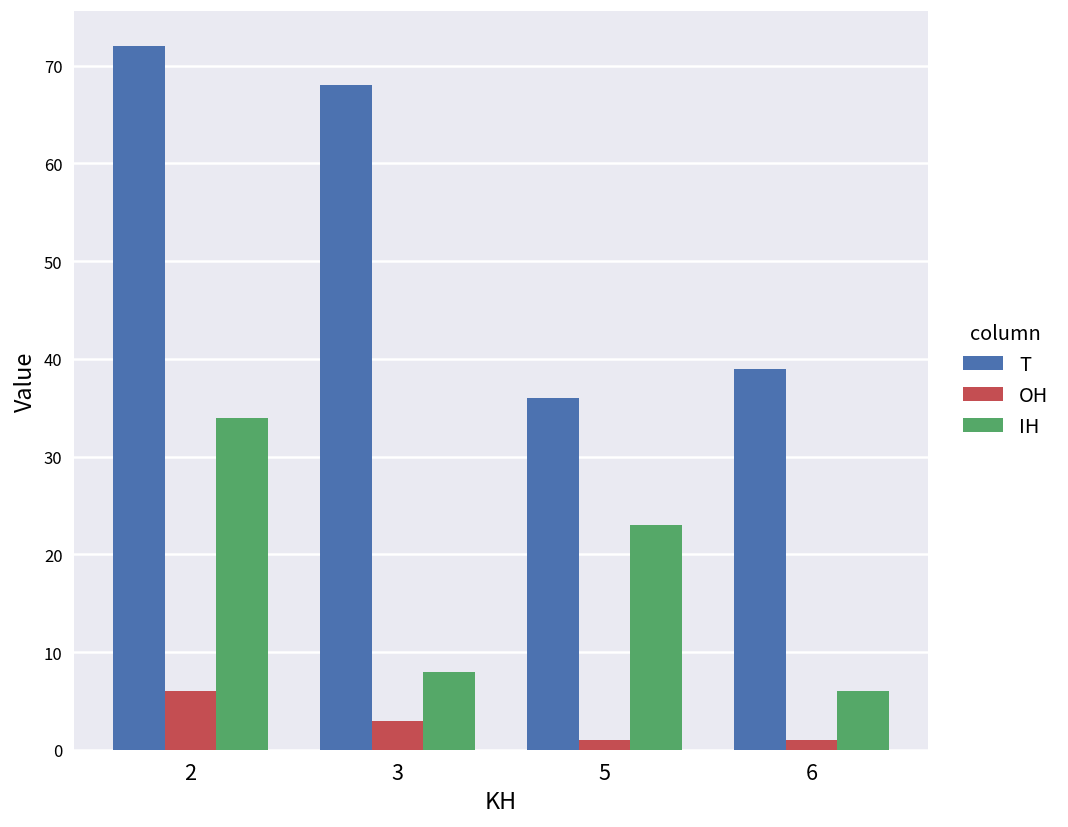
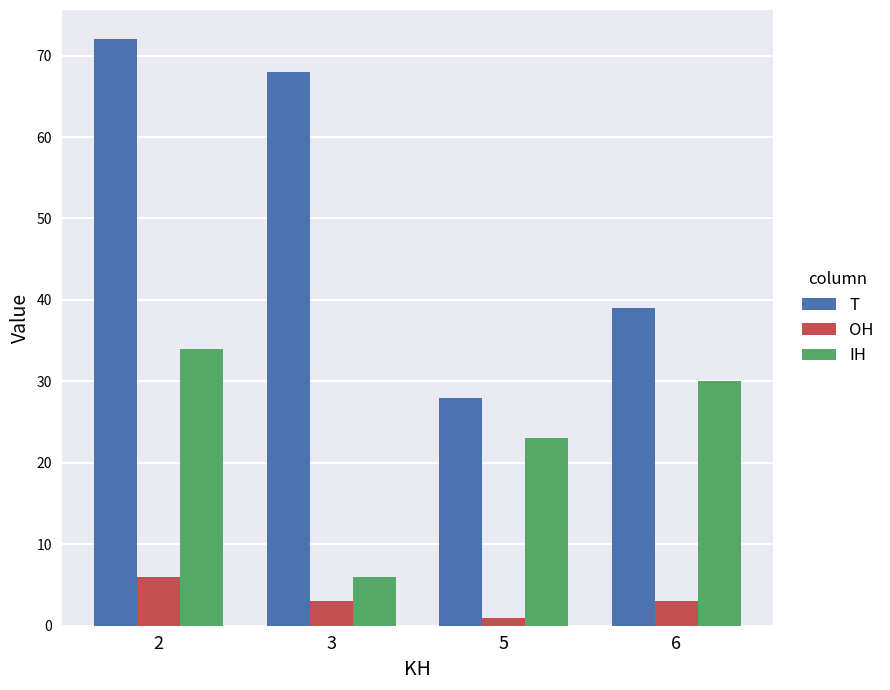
IH, 3: 8 -> 6
T, 5: 36 -> 28
OH, 6: 1 -> 3
IH, 6: 6 -> 30
